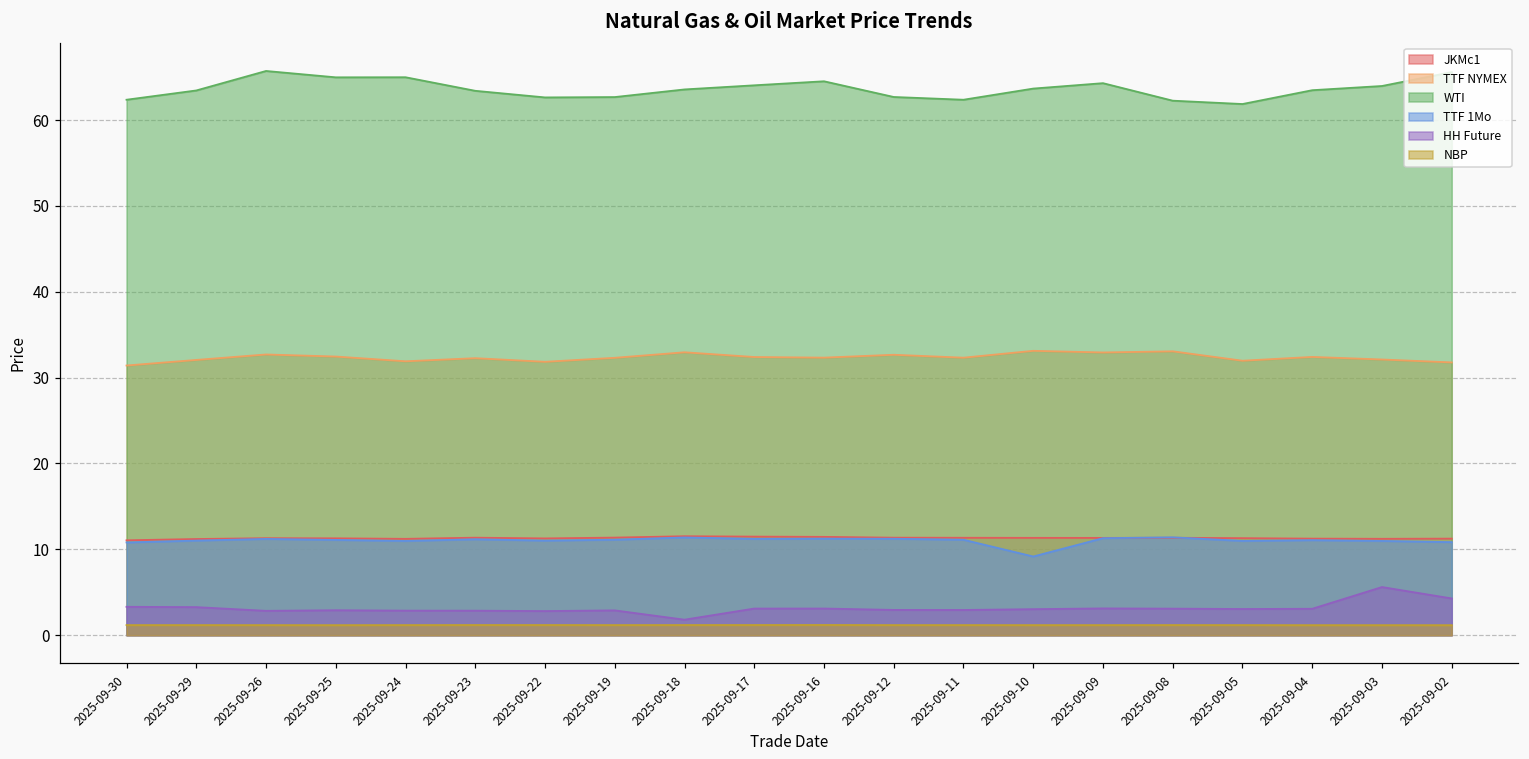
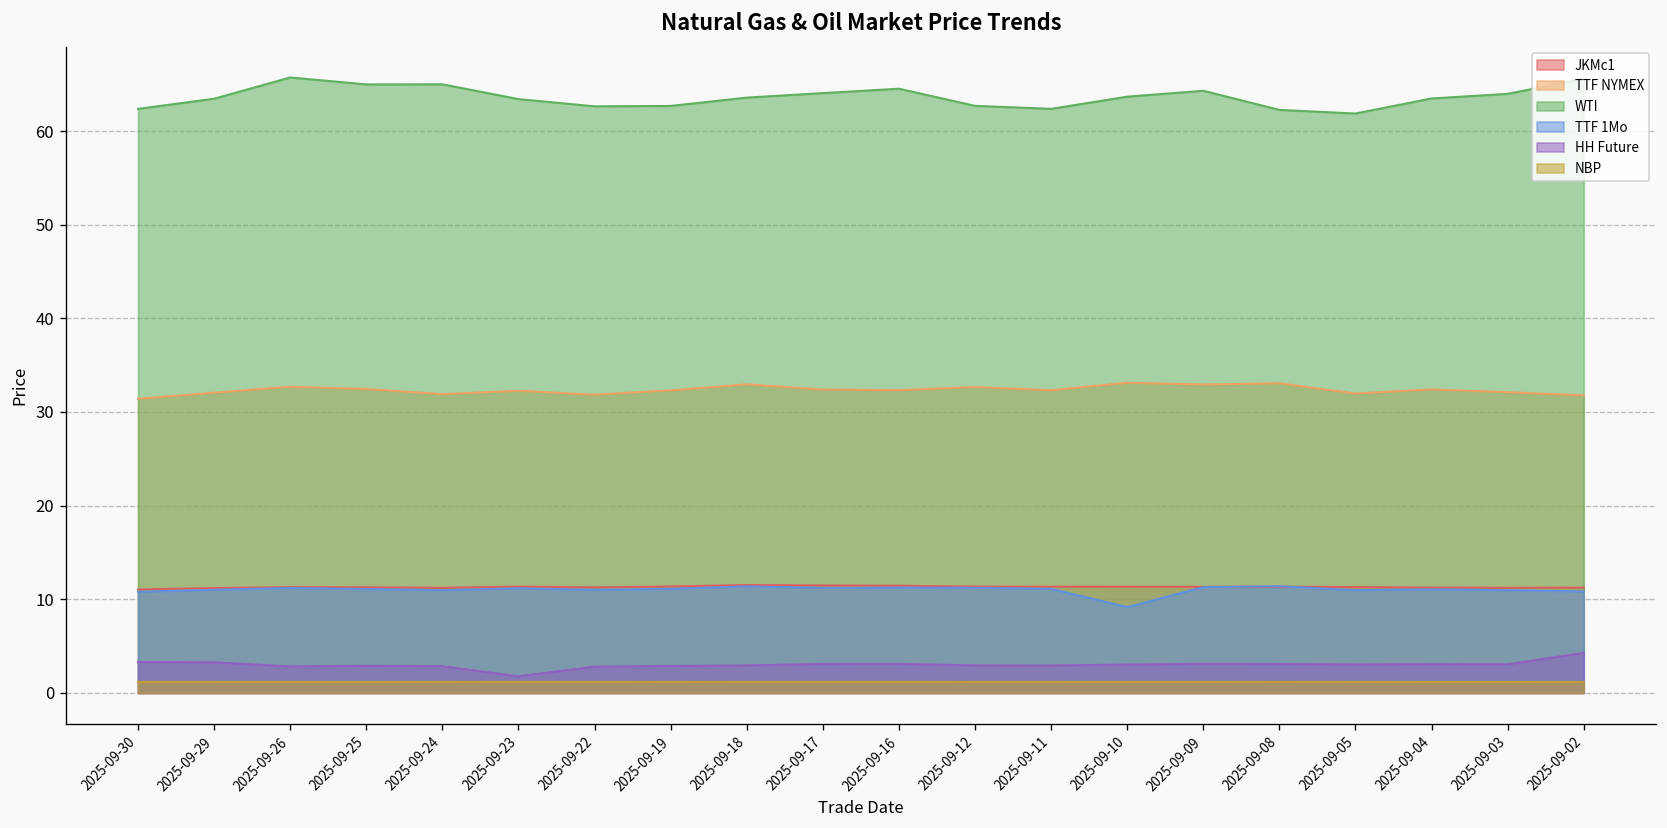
HH Future, 2025-09-23: 3 -> 2
HH Future, 2025-09-18: 2 -> 3
HH Future, 2025-09-03: 6 -> 3
